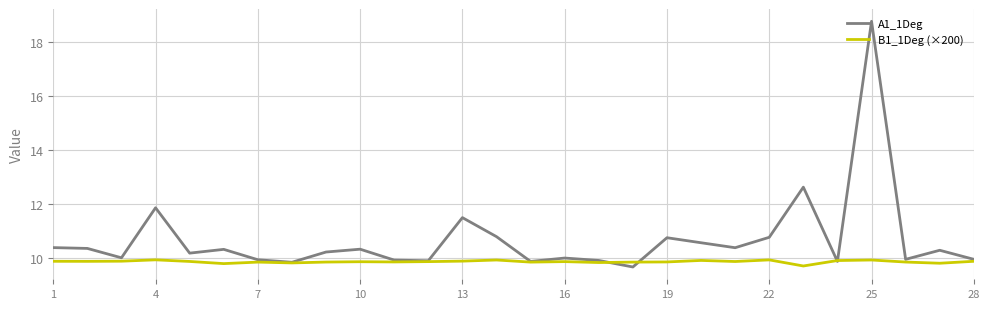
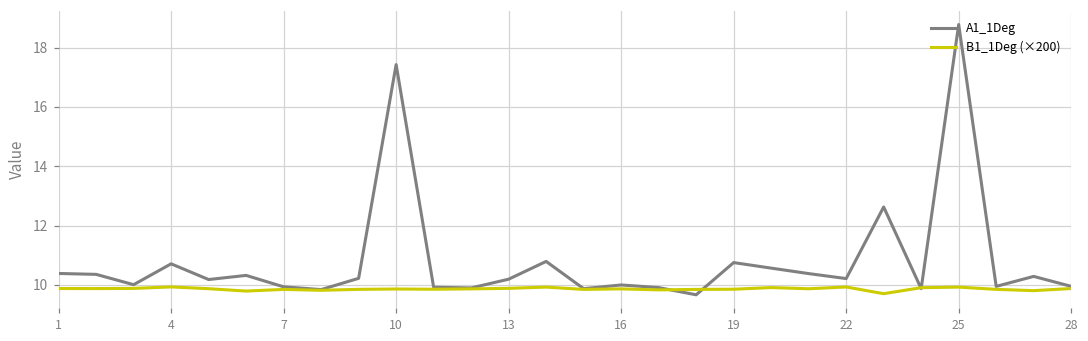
A1_1Deg, 4: 11.9 -> 10.7
A1_1Deg, 10: 10.3 -> 17.4
A1_1Deg, 13: 11.5 -> 10.2
A1_1Deg, 22: 10.8 -> 10.2
